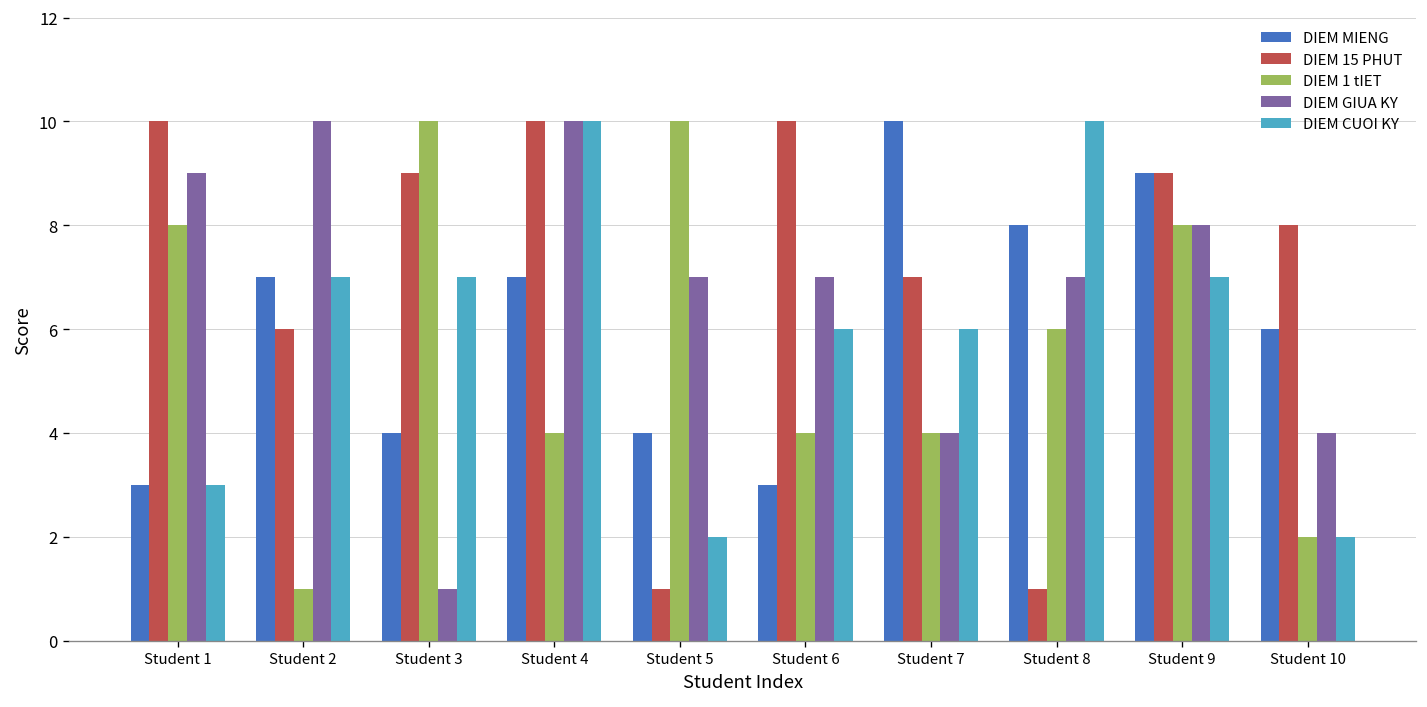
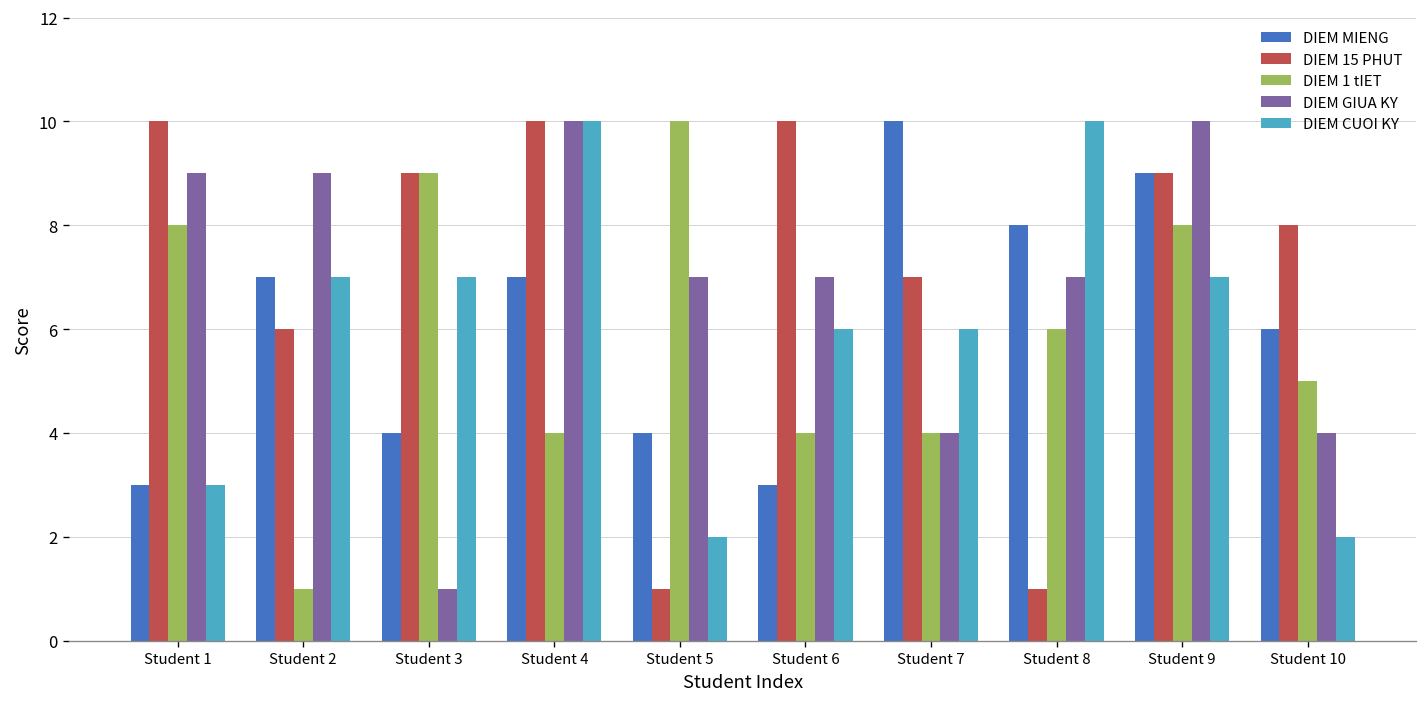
DIEM GIUA KY, Student 2: 10 -> 9
DIEM 1 tIET, Student 3: 10 -> 9
DIEM GIUA KY, Student 9: 8 -> 10
DIEM 1 tIET, Student 10: 2 -> 5
